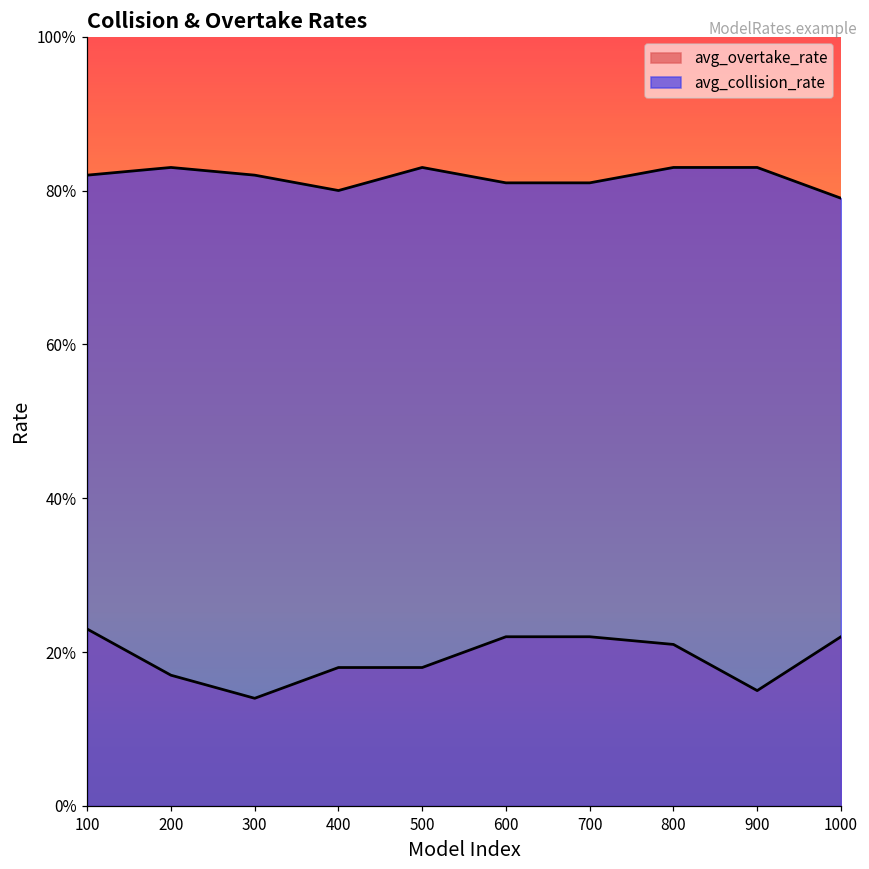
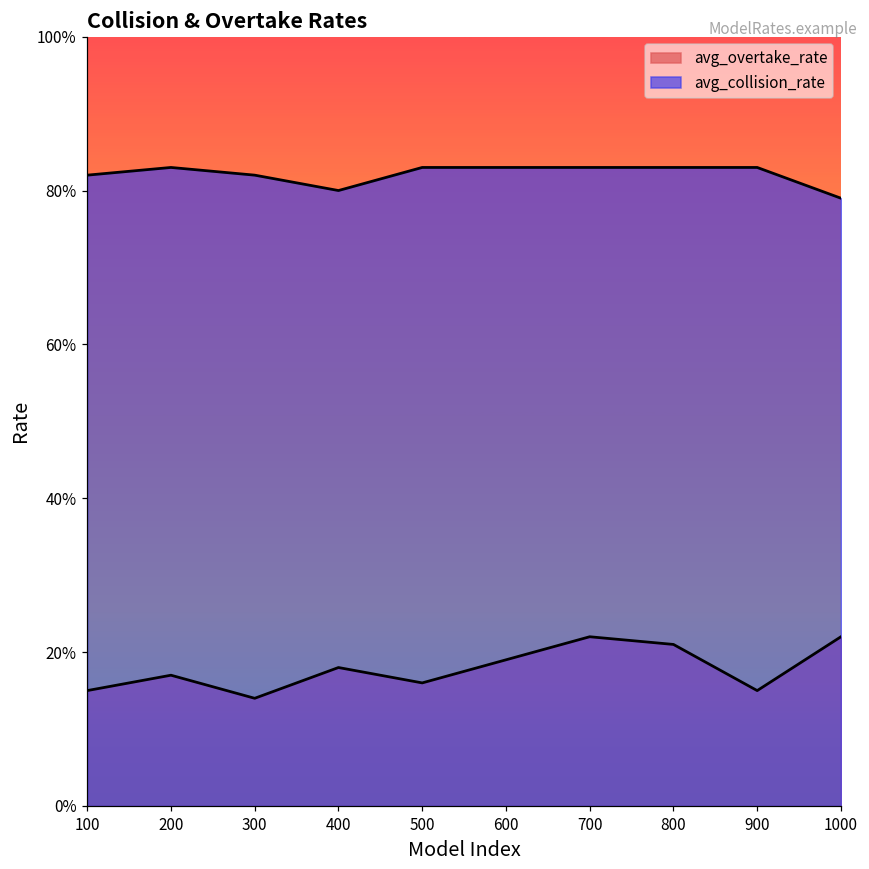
avg_overtake_rate, 100: 23% -> 15%
avg_overtake_rate, 500: 18% -> 16%
avg_overtake_rate, 600: 22% -> 19%
avg_collision_rate, 600: 81% -> 83%
avg_collision_rate, 700: 81% -> 83%
